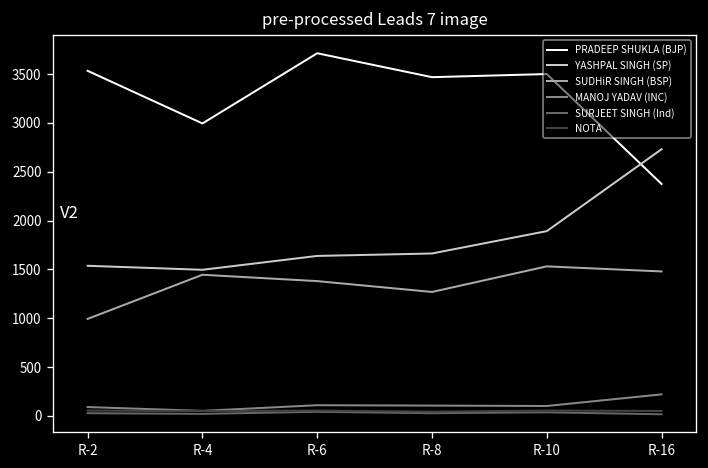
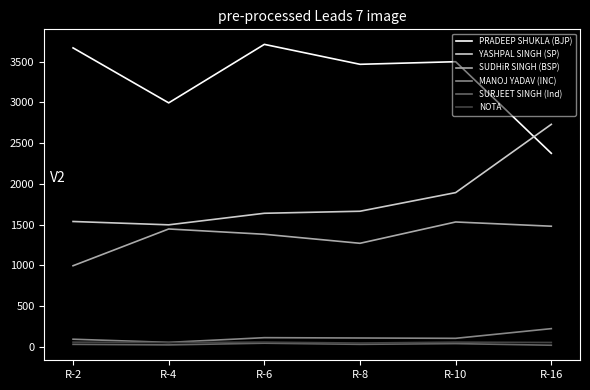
PRADEEP SHUKLA (BJP), R-2: 3500 -> 3700
